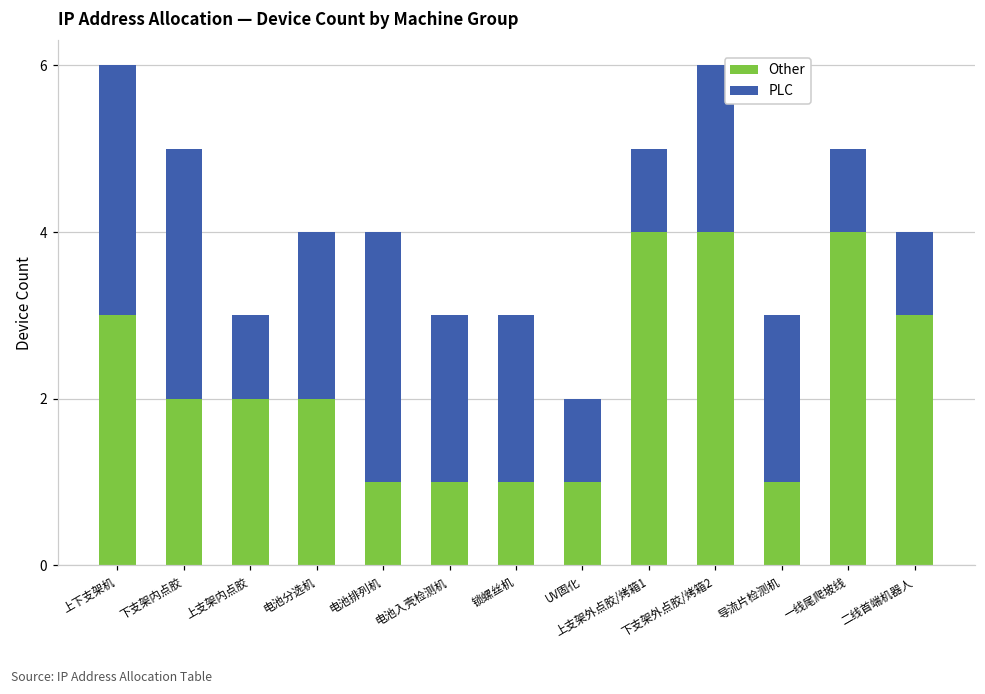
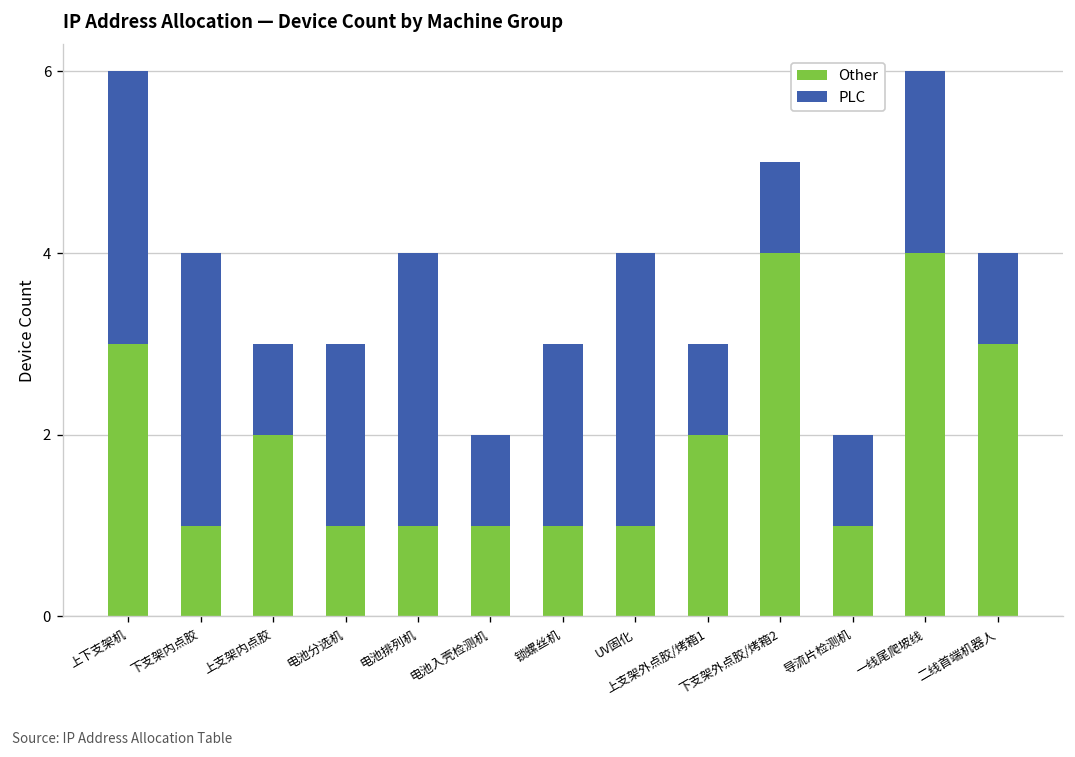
Other, 下支架内点胶: 2 -> 1
Other, 电池分选机: 2 -> 1
PLC, 电池入壳检测机: 2 -> 1
PLC, UV固化: 1 -> 3
Other, 上支架外点胶/烤箱1: 4 -> 2
PLC, 下支架外点胶/烤箱2: 2 -> 1
PLC, 导流片检测机: 2 -> 1
PLC, 一线尾爬坡线: 1 -> 2
